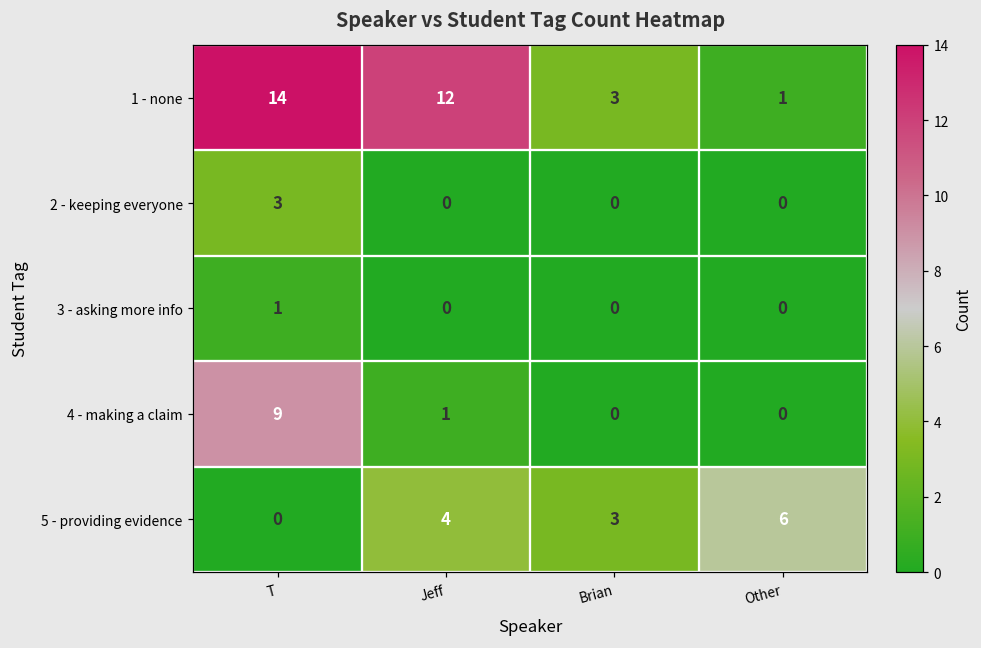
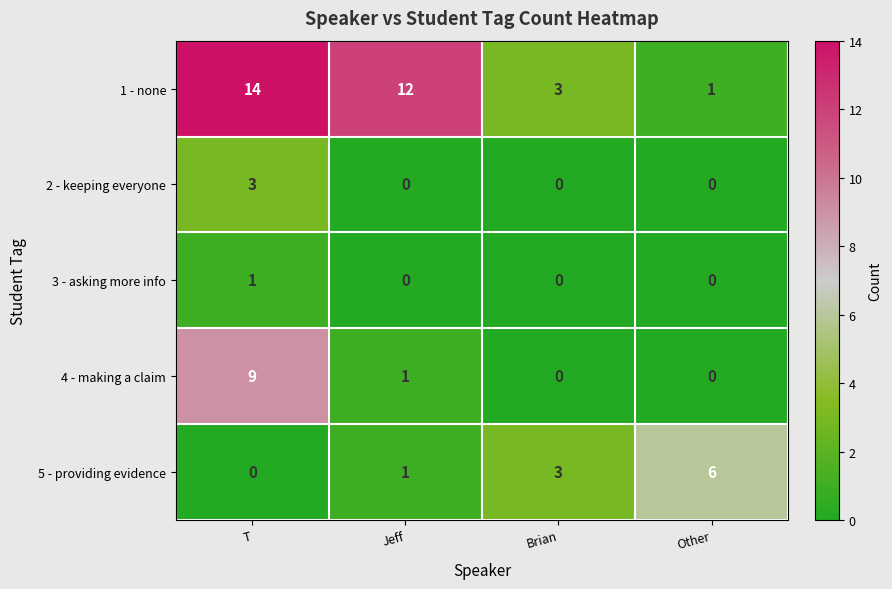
5 - providing evidence, Jeff: 4 -> 1
